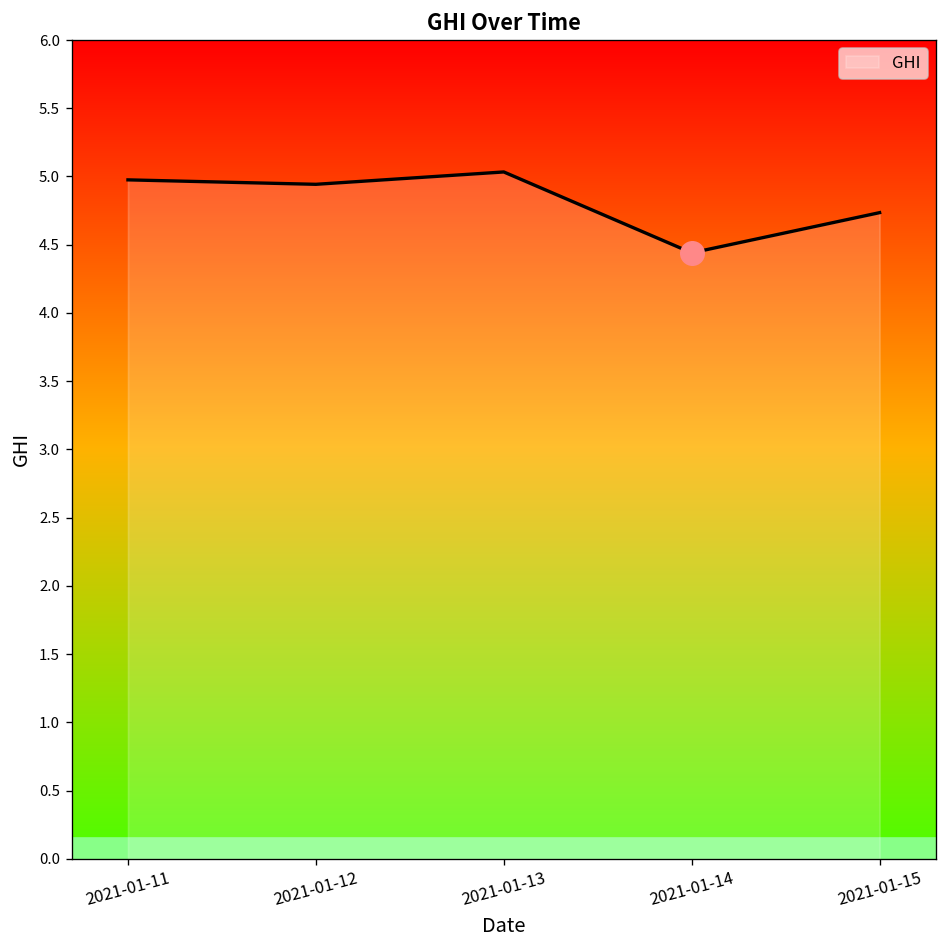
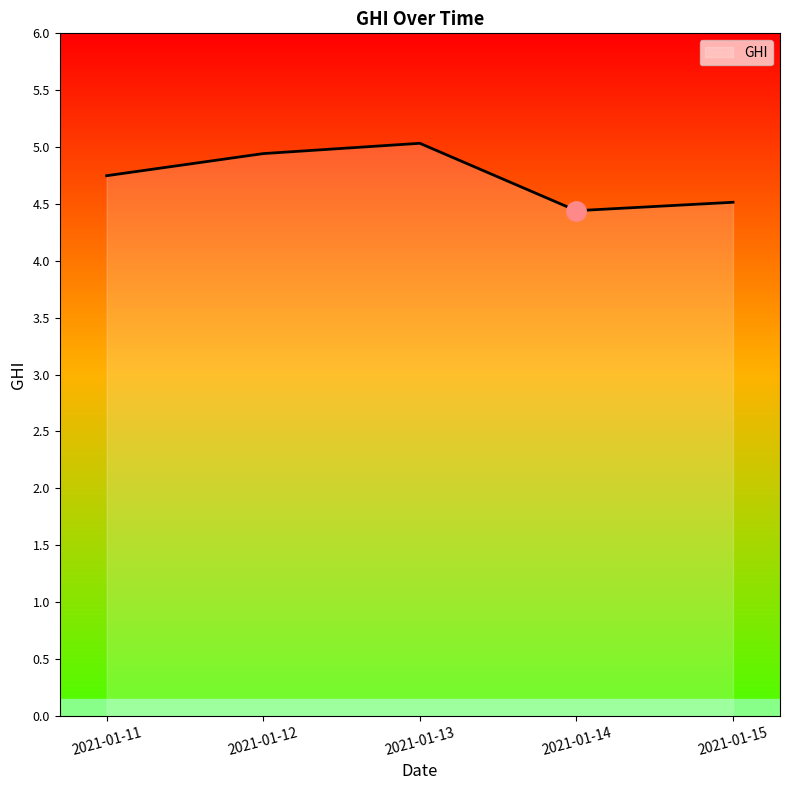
GHI, 2021-01-11: 4.98 -> 4.75
GHI, 2021-01-15: 4.74 -> 4.51
